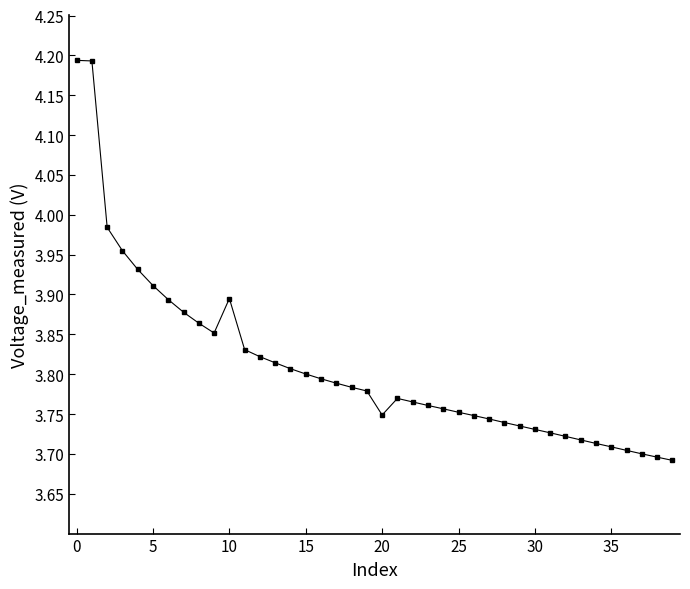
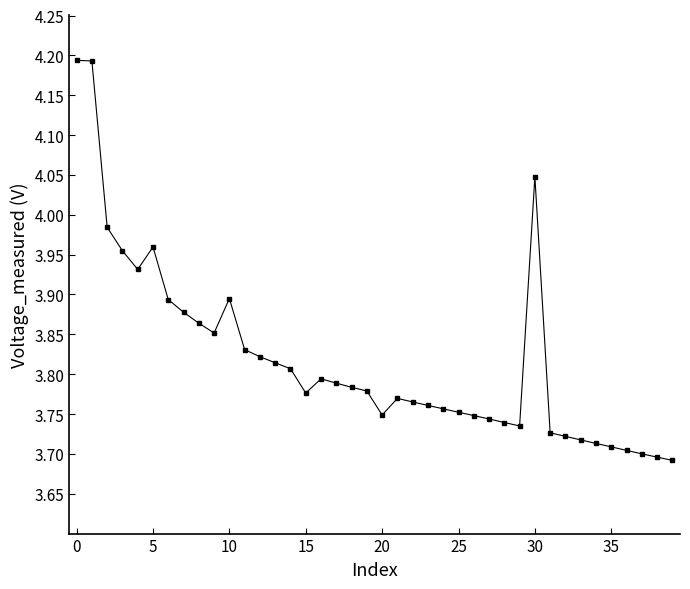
5: 3.91 -> 3.96
15: 3.80 -> 3.78
30: 3.73 -> 4.05
